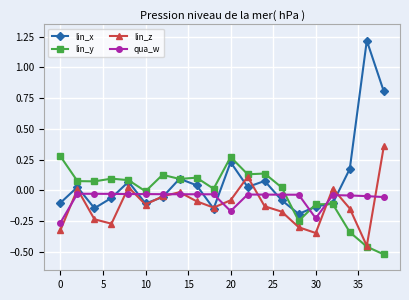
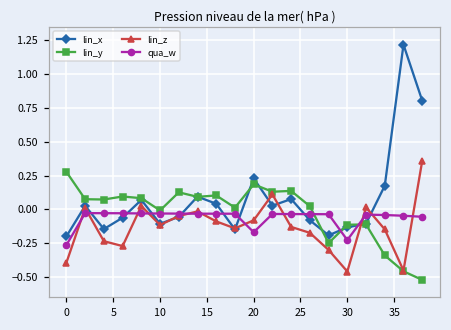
lin_x, 0: -0.10 -> -0.20
lin_z, 0: -0.33 -> -0.39
lin_y, 20: 0.27 -> 0.19
lin_z, 30: -0.35 -> -0.46
